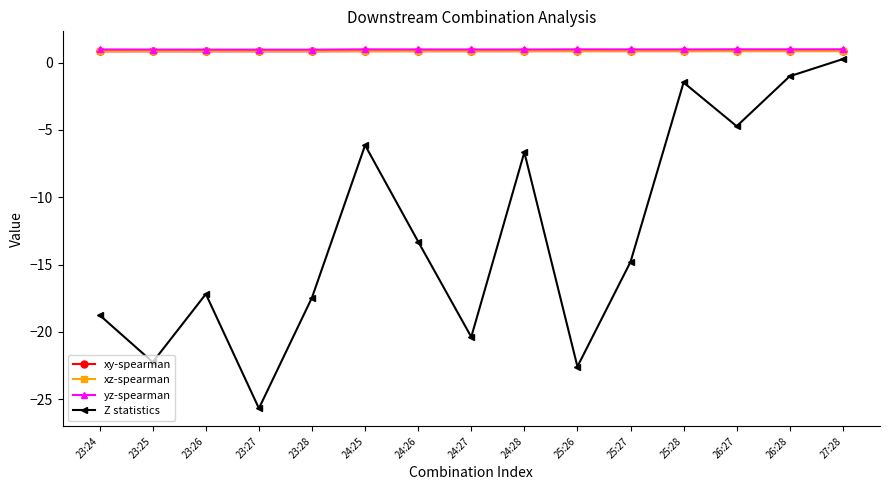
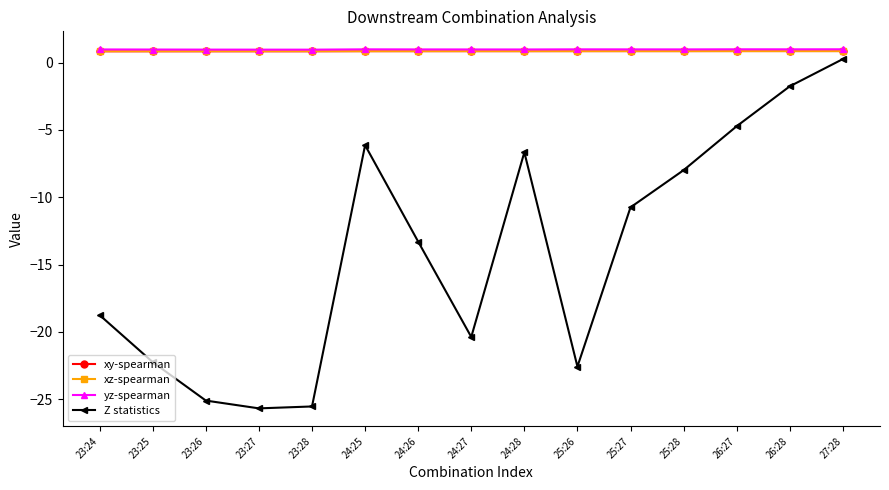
Z statistics, 23:26: -17.2 -> -25.1
Z statistics, 23:28: -17.4 -> -25.5
Z statistics, 25:27: -14.8 -> -10.7
Z statistics, 25:28: -1.5 -> -8.0
Z statistics, 26:28: -1.0 -> -1.8
